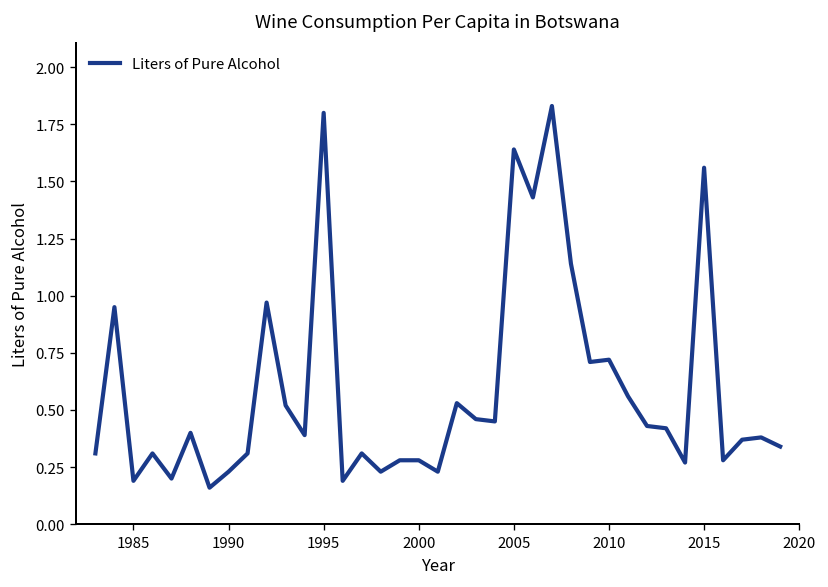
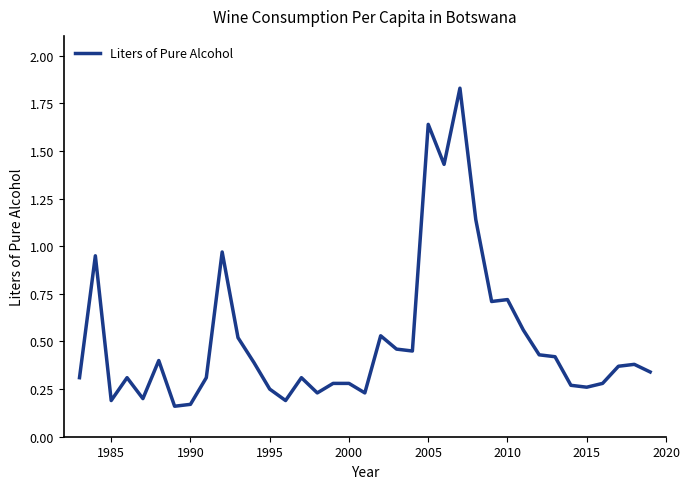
1990: 0.23 -> 0.17
1995: 1.80 -> 0.25
2015: 1.56 -> 0.26
